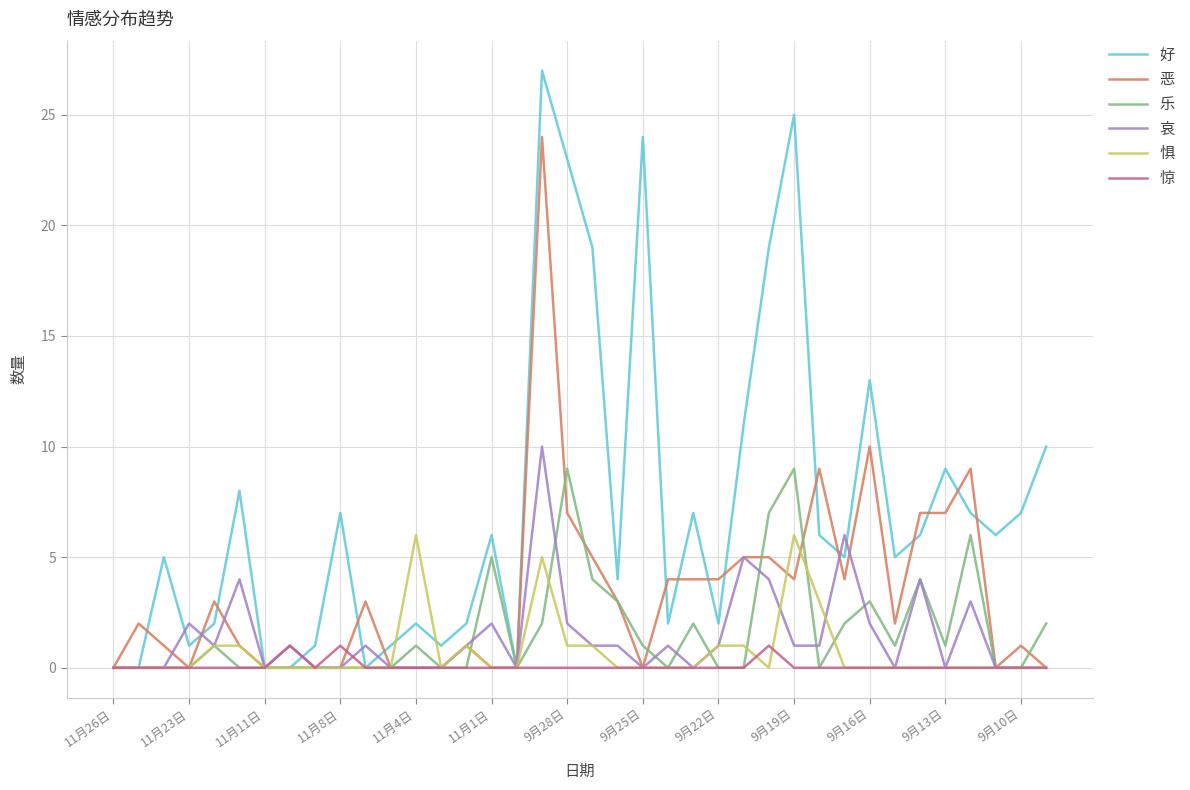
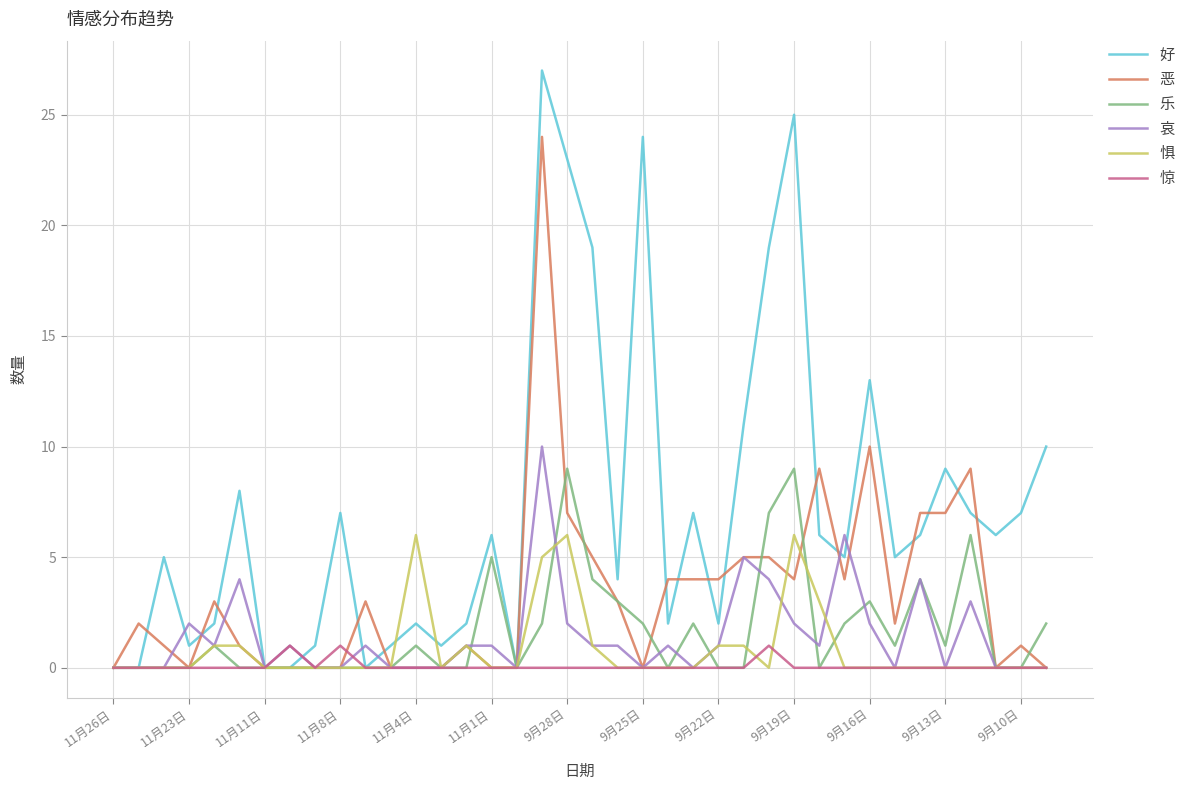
哀, 11月1日: 2 -> 1
惧, 9月28日: 1 -> 6
乐, 9月25日: 1 -> 2
哀, 9月19日: 1 -> 2
